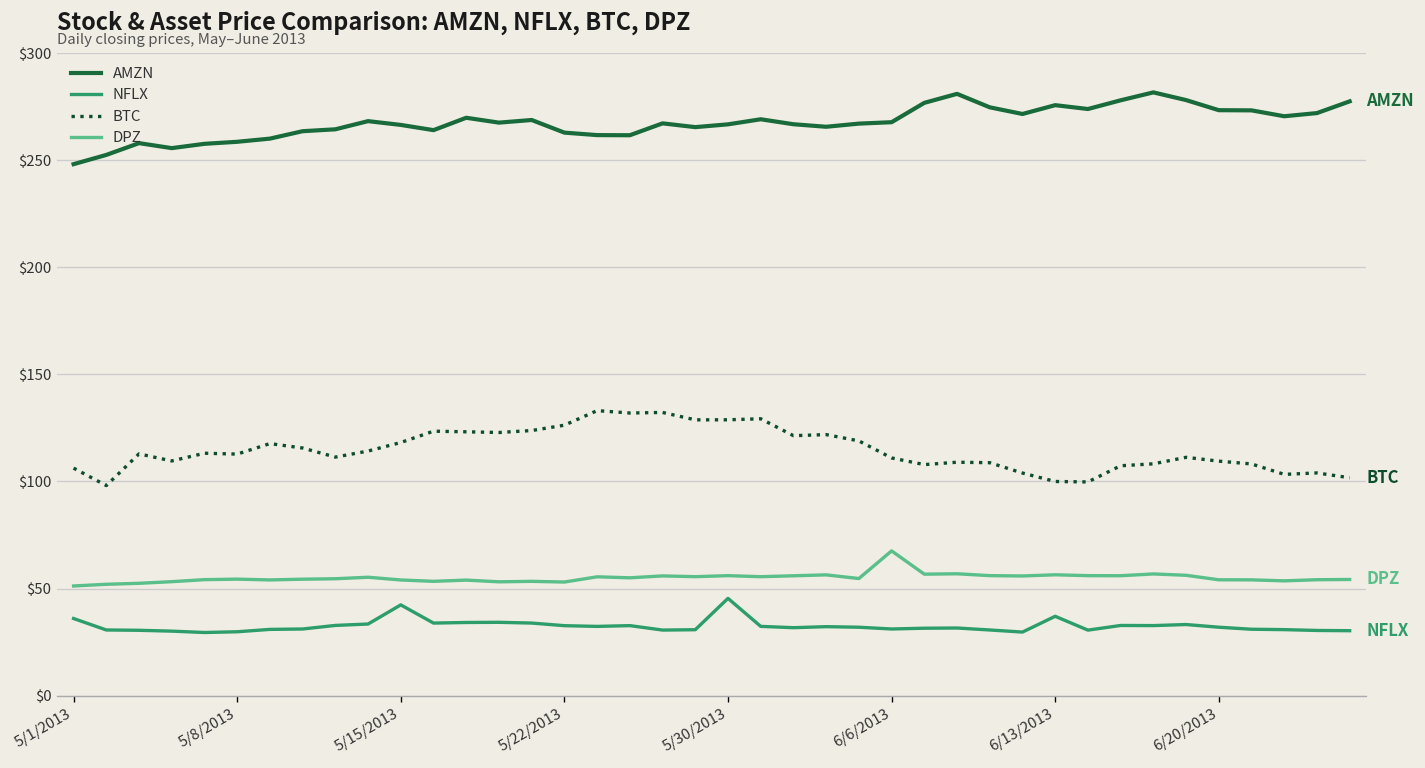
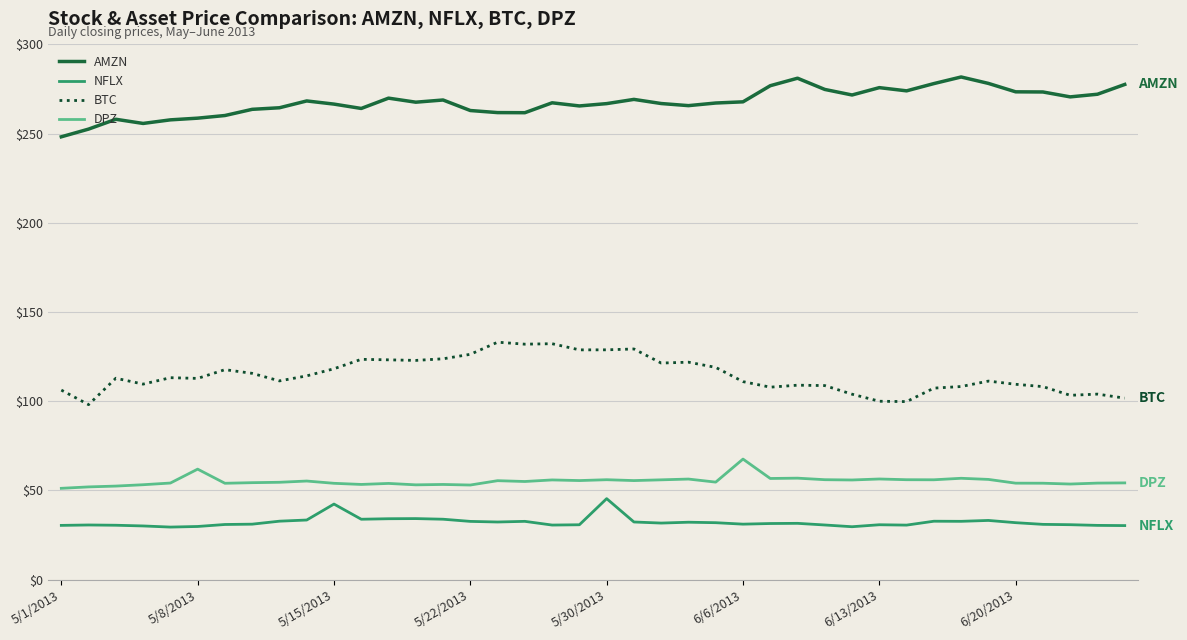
NFLX, 5/1/2013: $36 -> $30
DPZ, 5/8/2013: $54 -> $62
NFLX, 6/13/2013: $37 -> $31
